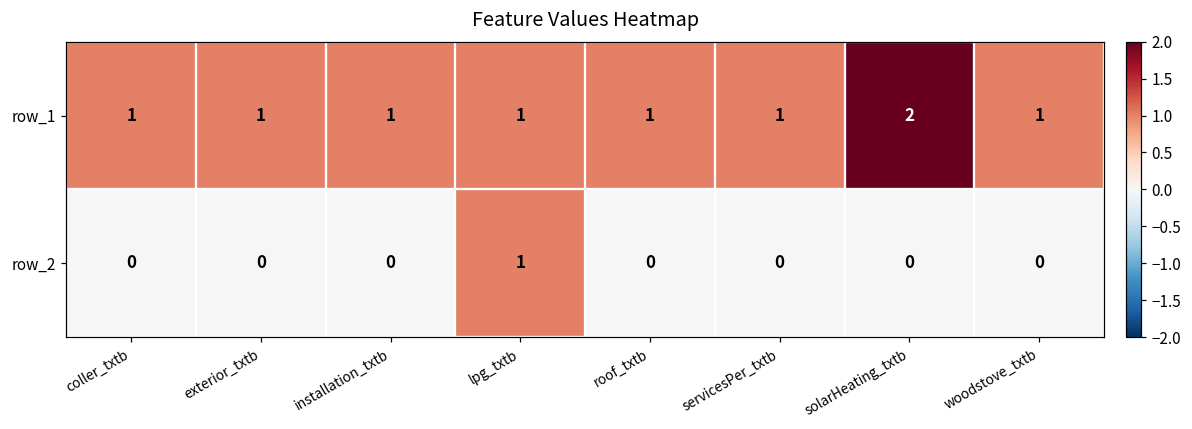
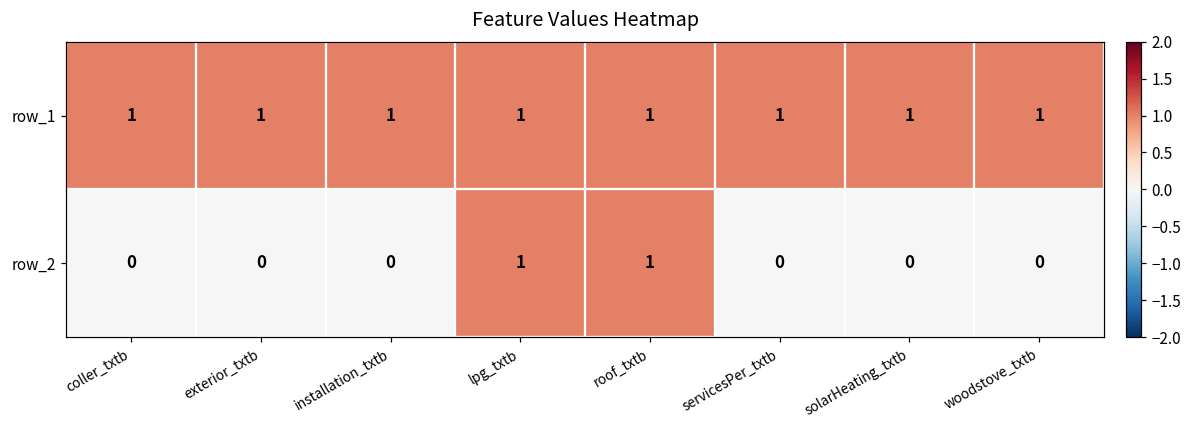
row_1, solarHeating_txtb: 2 -> 1
row_2, roof_txtb: 0 -> 1
